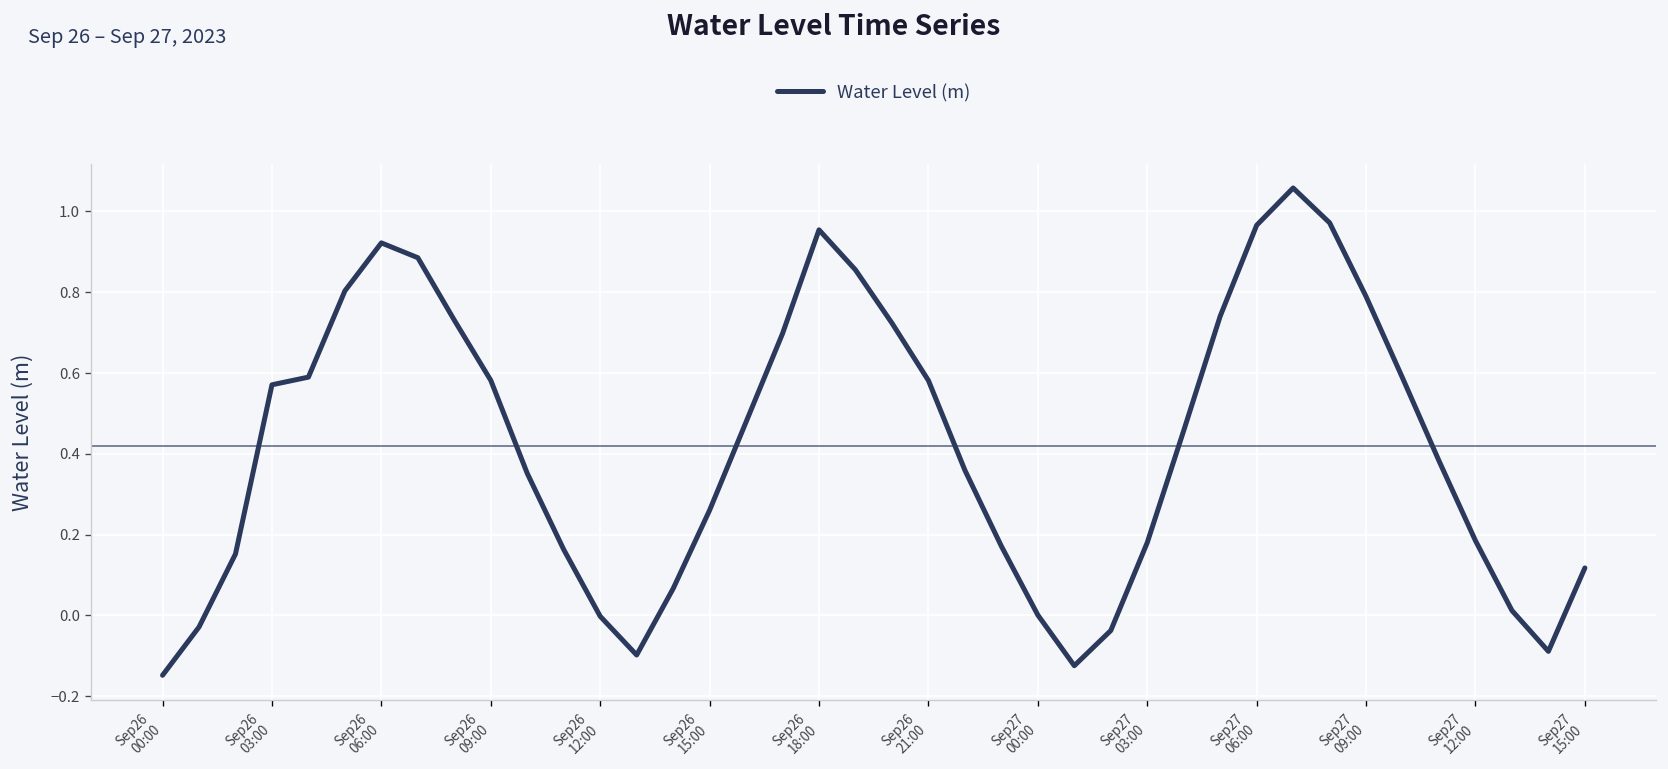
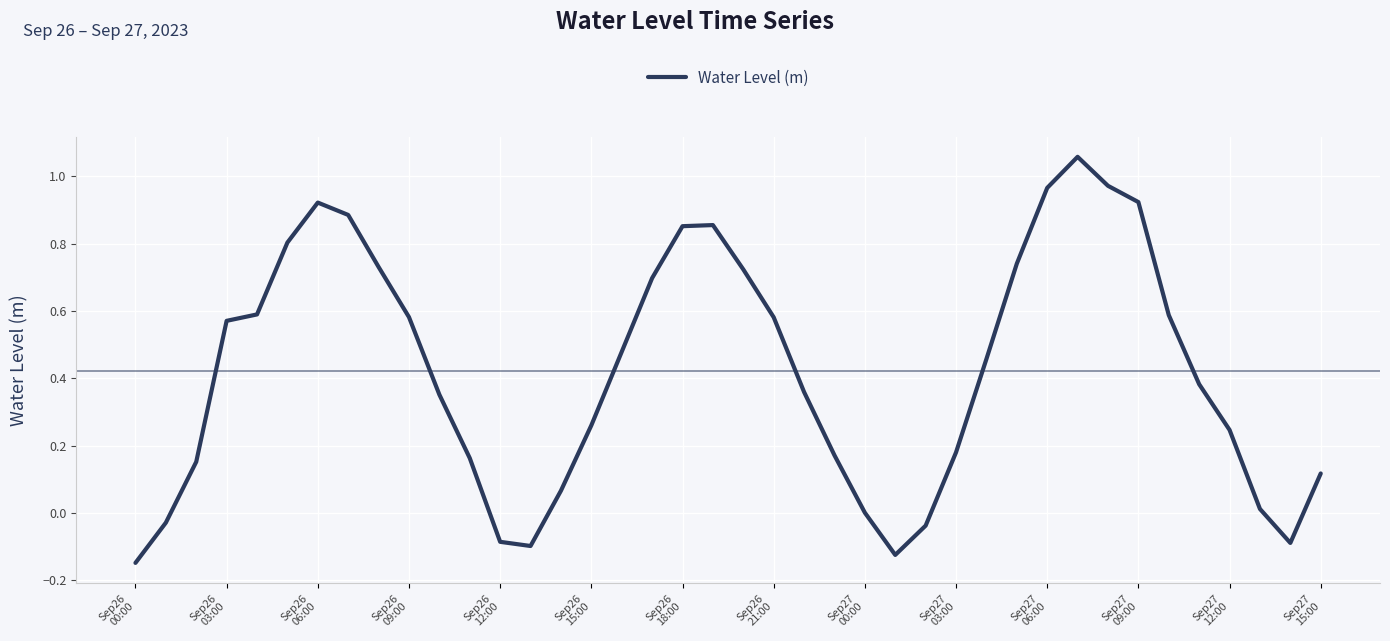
Sep26 12:00: 0.00 -> -0.09
Sep26 18:00: 0.95 -> 0.85
Sep27 09:00: 0.79 -> 0.92
Sep27 12:00: 0.18 -> 0.25
